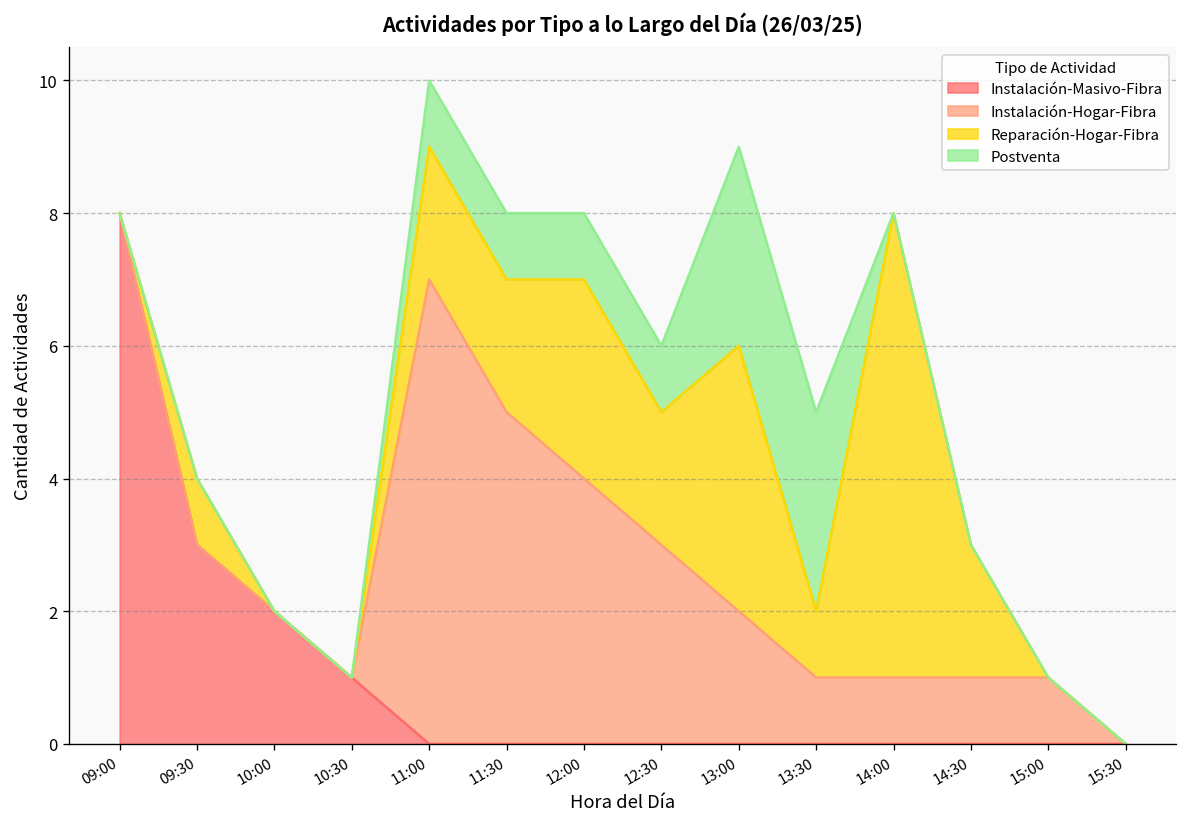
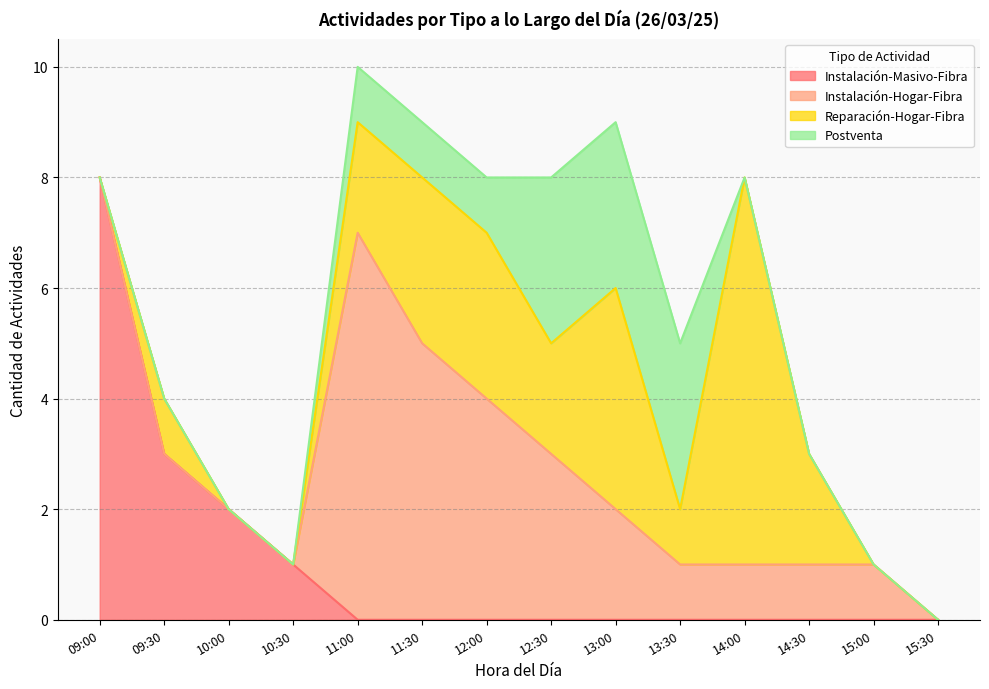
Reparación-Hogar-Fibra, 11:30: 2 -> 3
Postventa, 12:30: 1 -> 3
